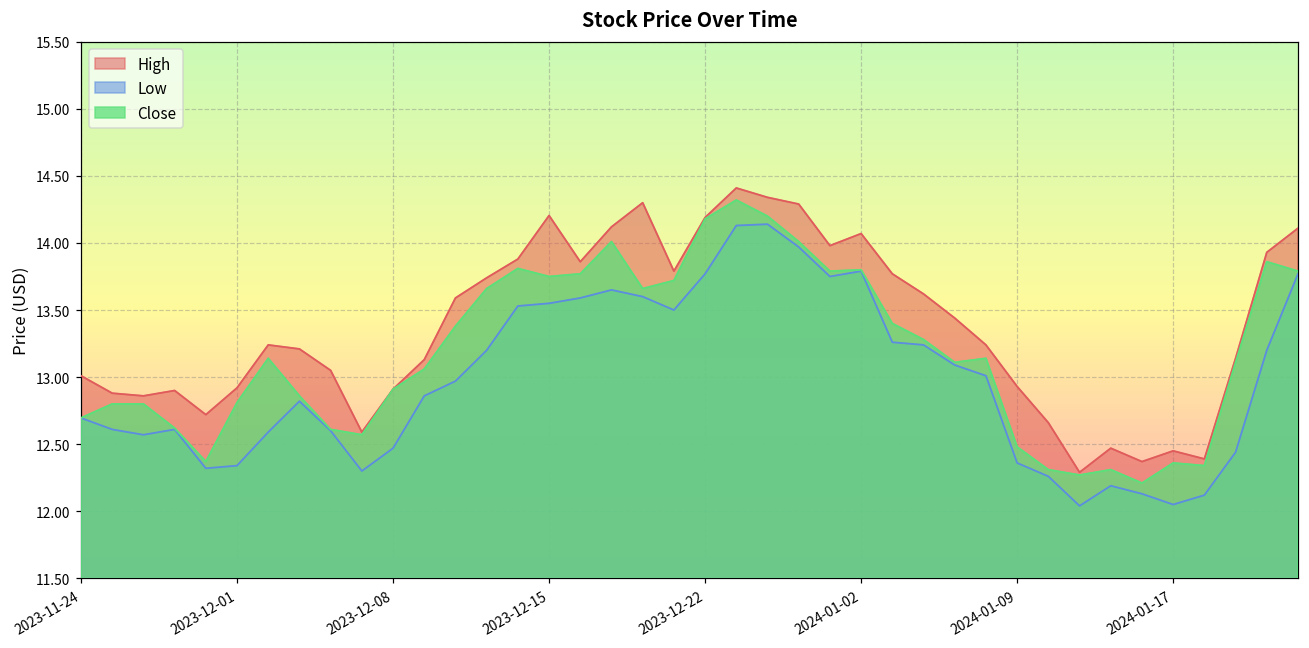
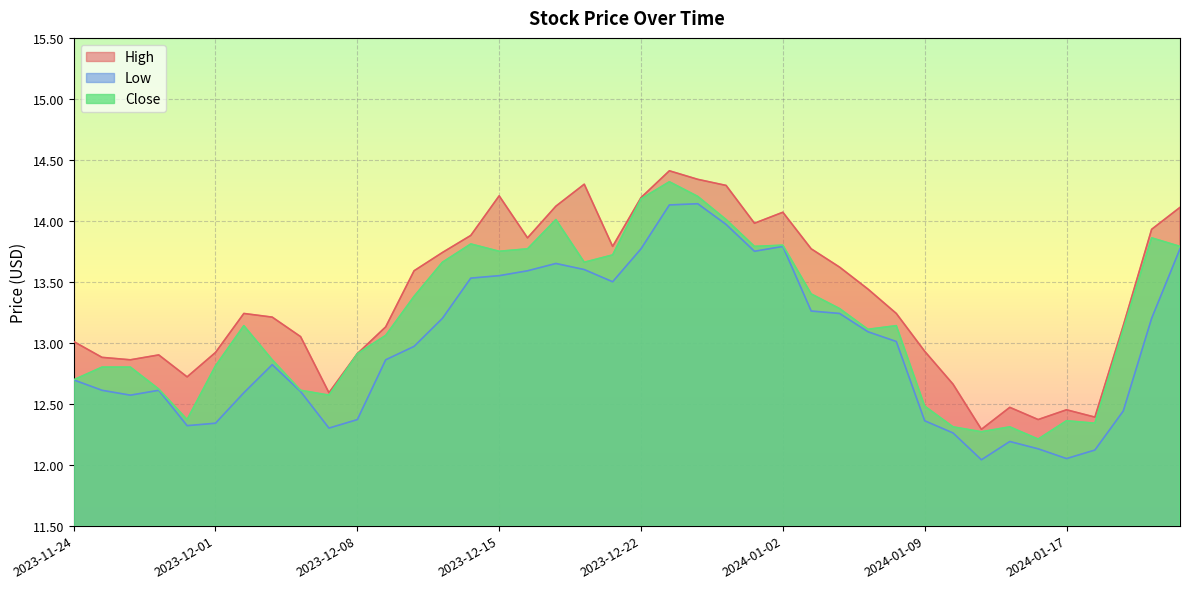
Low, 2023-12-08: 12.47 -> 12.37
